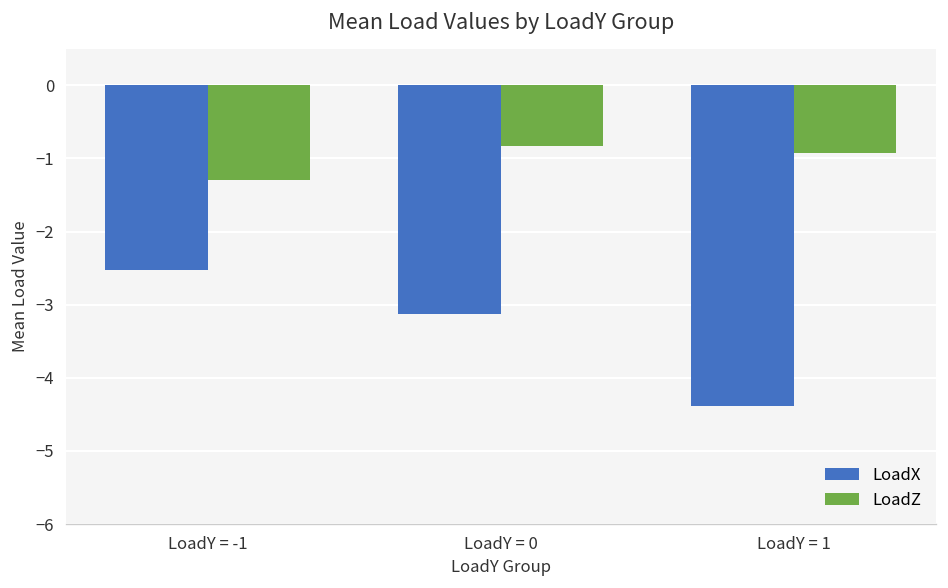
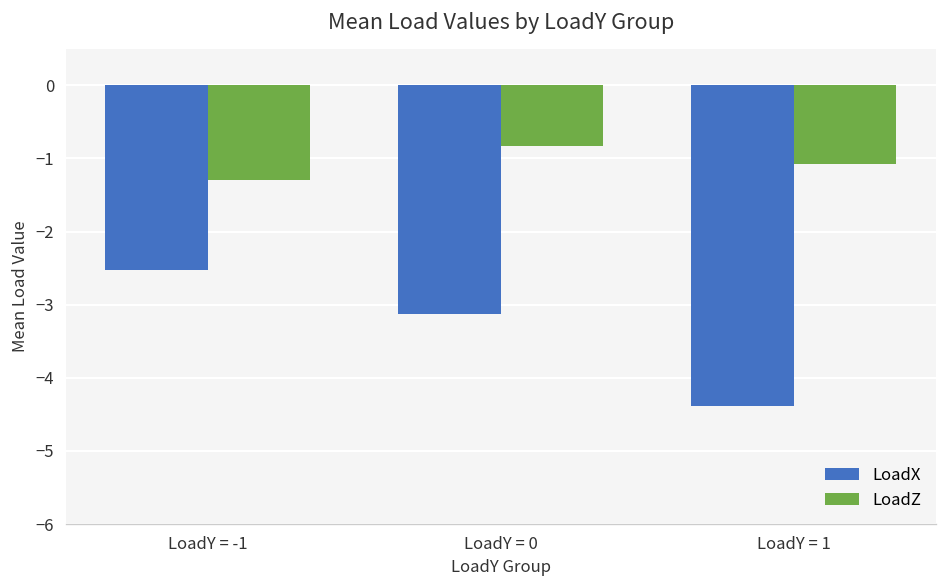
LoadZ, LoadY = 1: -0.9 -> -1.1
